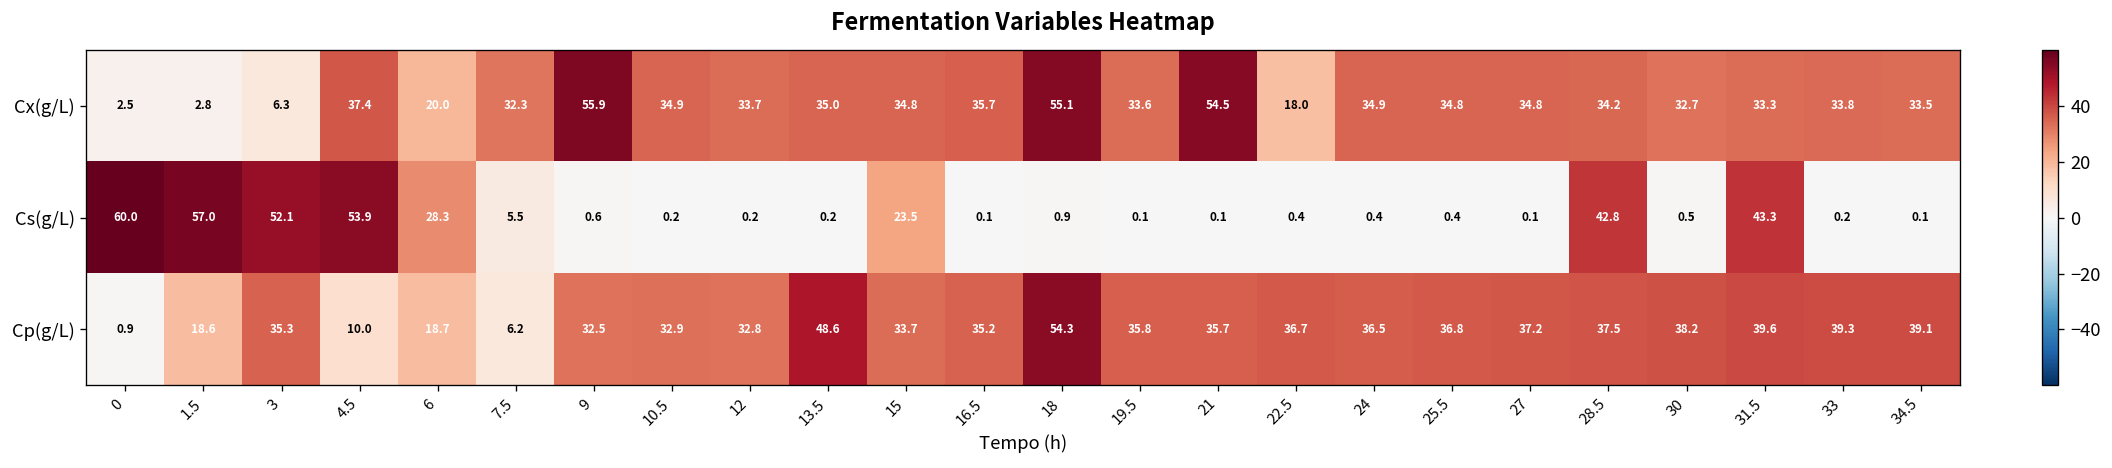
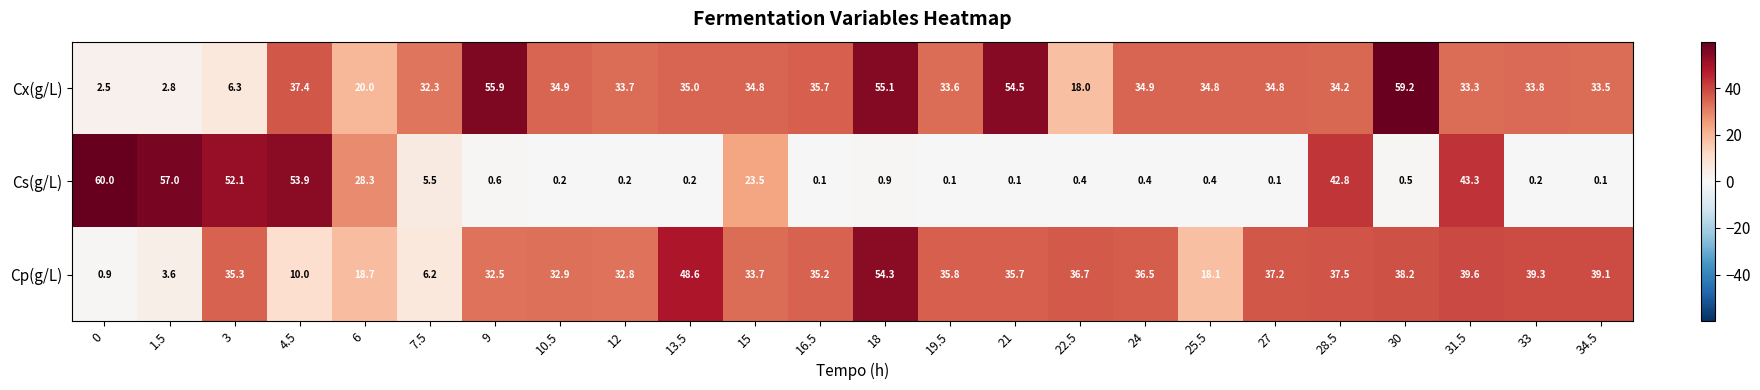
Cx(g/L), 30: 32.7 -> 59.2
Cp(g/L), 1.5: 18.6 -> 3.6
Cp(g/L), 25.5: 36.8 -> 18.1
